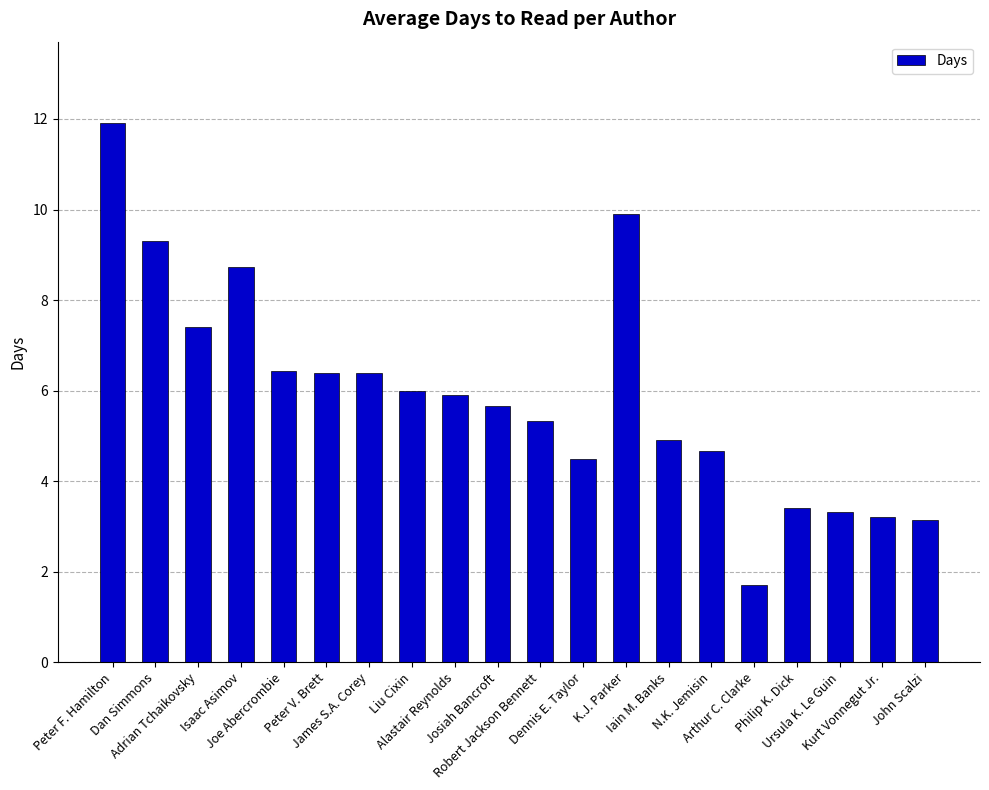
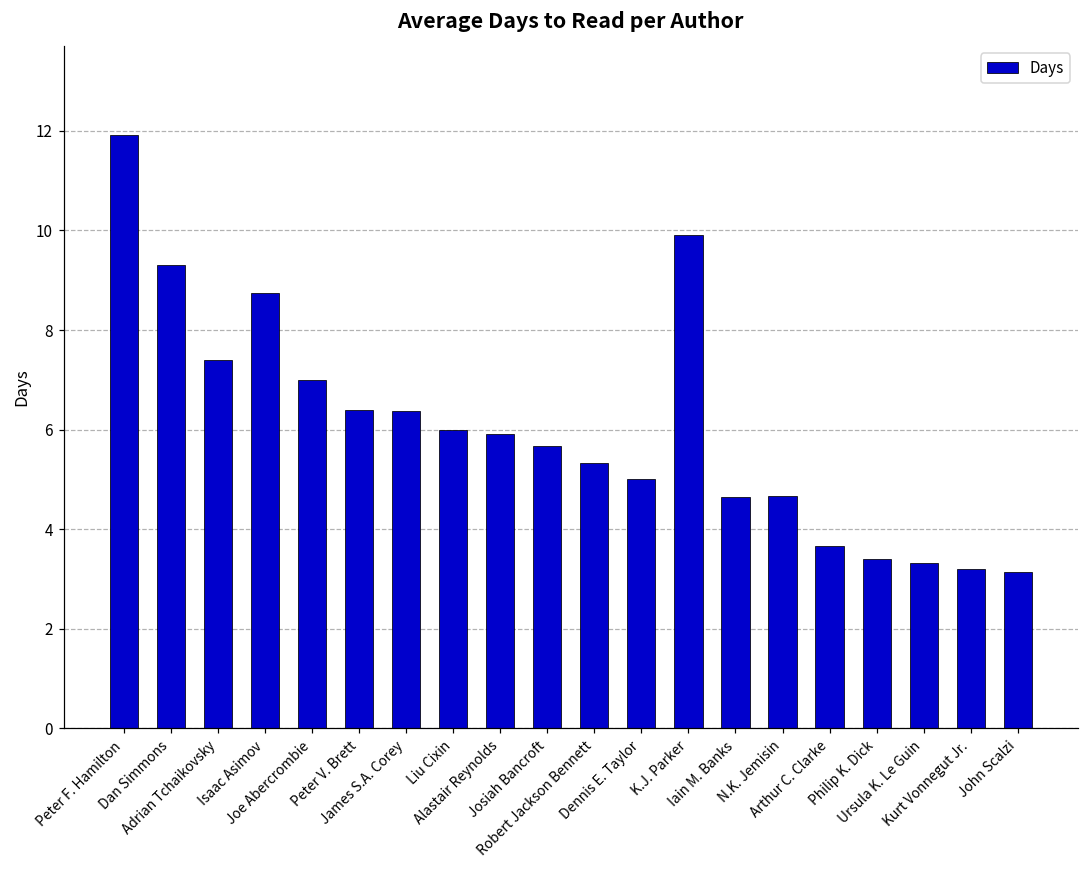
Joe Abercrombie: 6.4 -> 7.0
Dennis E. Taylor: 4.5 -> 5.0
Iain M. Banks: 4.9 -> 4.6
Arthur C. Clarke: 1.7 -> 3.7
